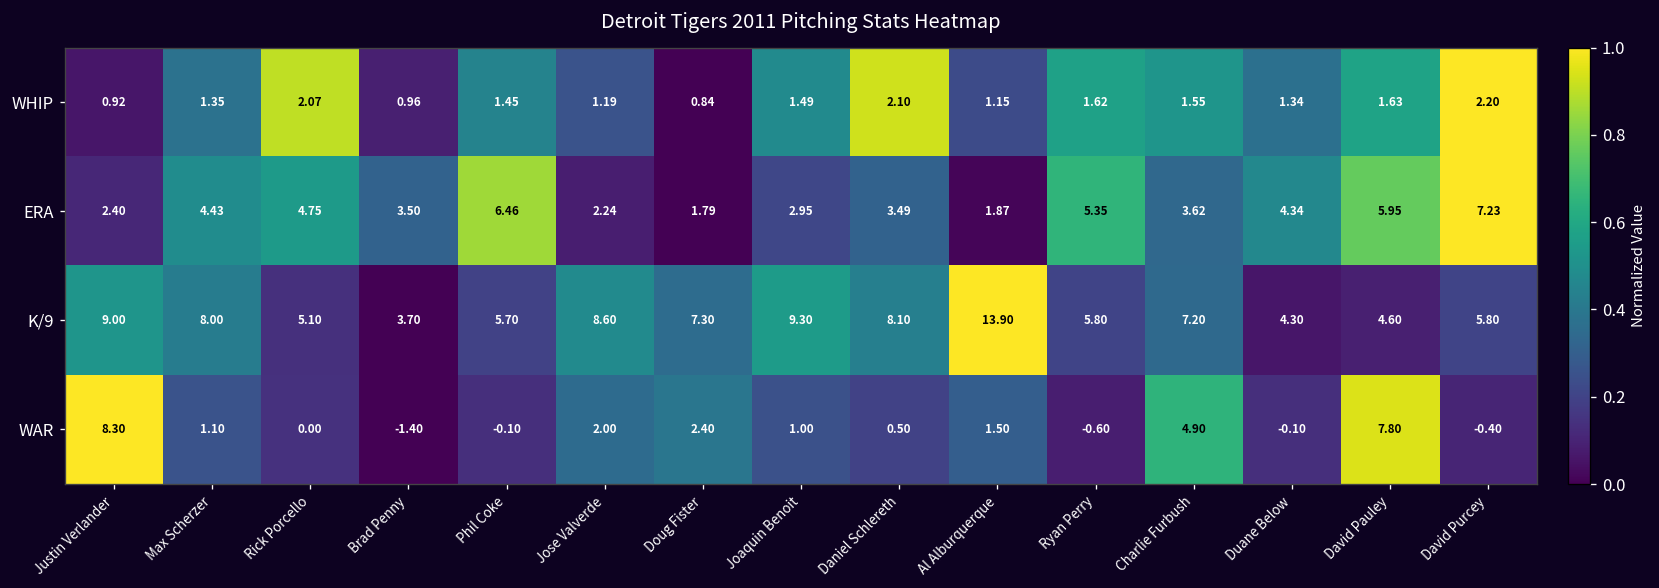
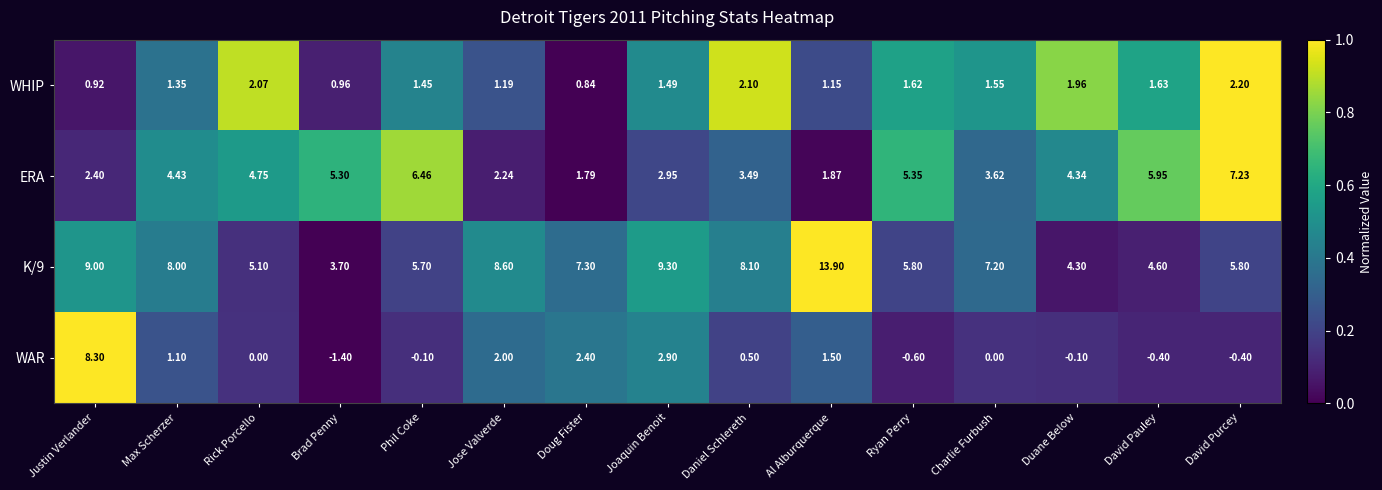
WHIP, Duane Below: 1.34 -> 1.96
ERA, Brad Penny: 3.50 -> 5.30
WAR, Joaquin Benoit: 1.00 -> 2.90
WAR, Charlie Furbush: 4.90 -> 0.00
WAR, David Pauley: 7.80 -> -0.40
